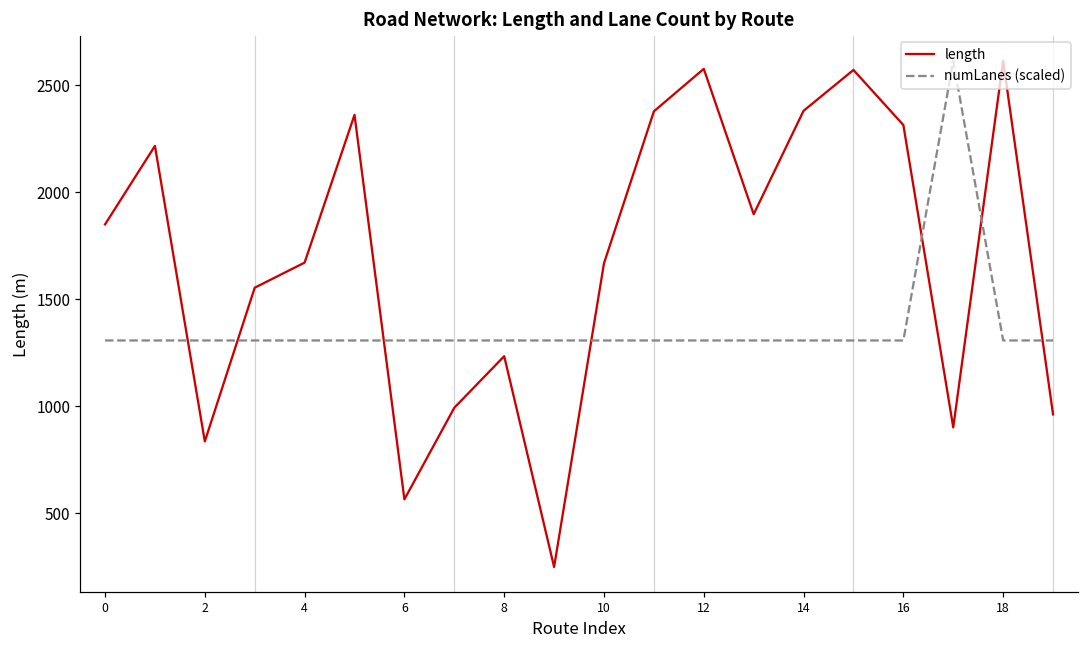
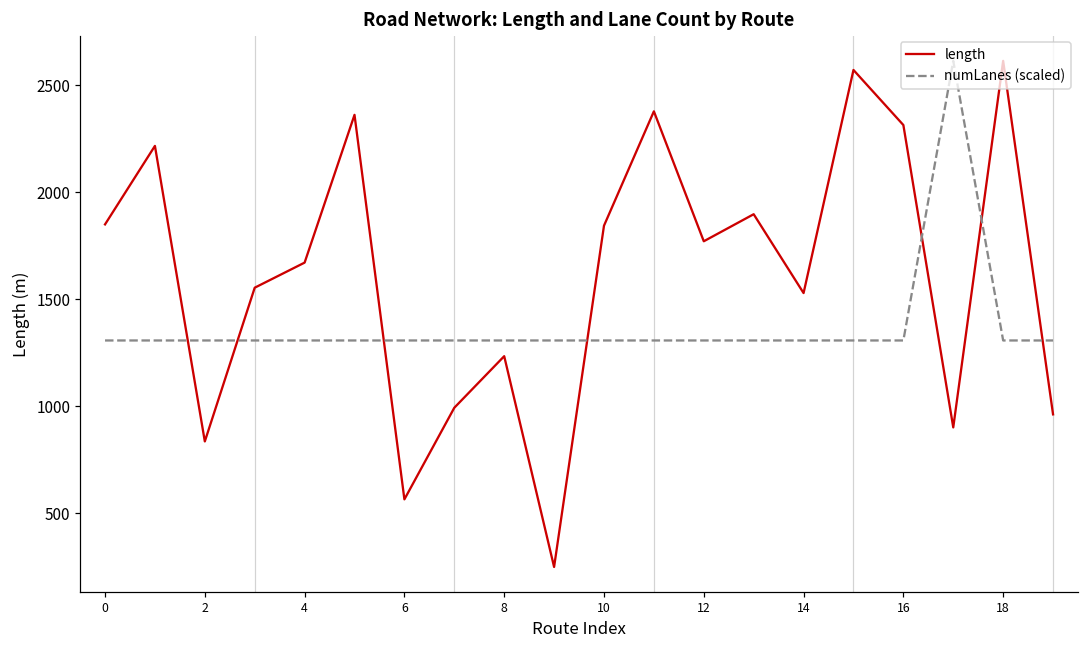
length, 10: 1670 -> 1840
length, 12: 2580 -> 1770
length, 14: 2380 -> 1530
